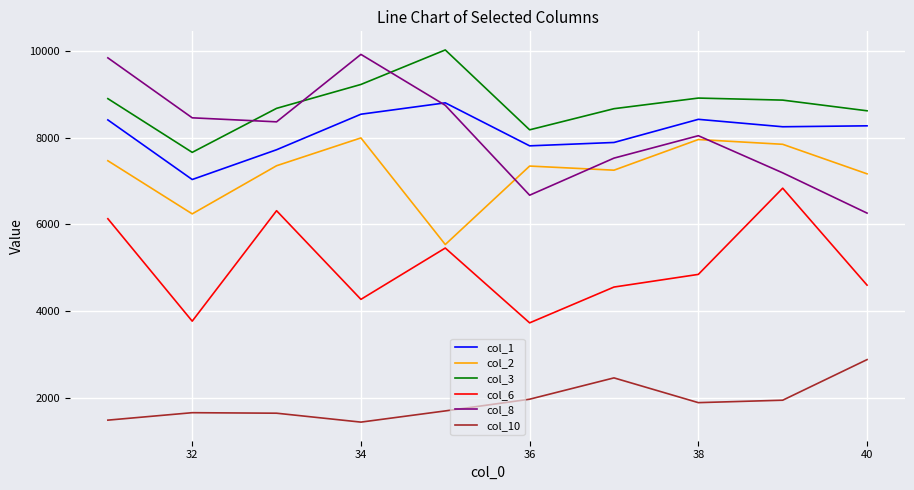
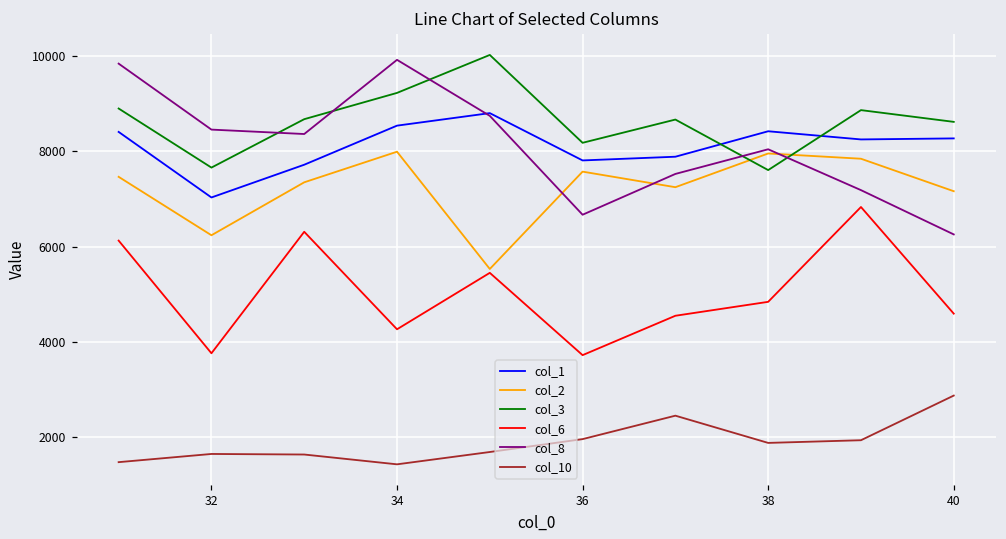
col_2, 36: 7300 -> 7600
col_3, 38: 8900 -> 7600
